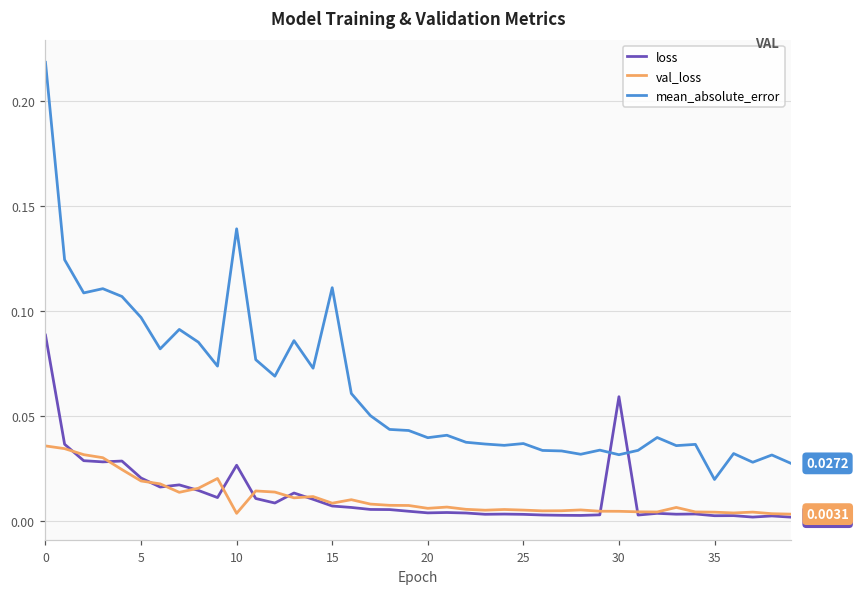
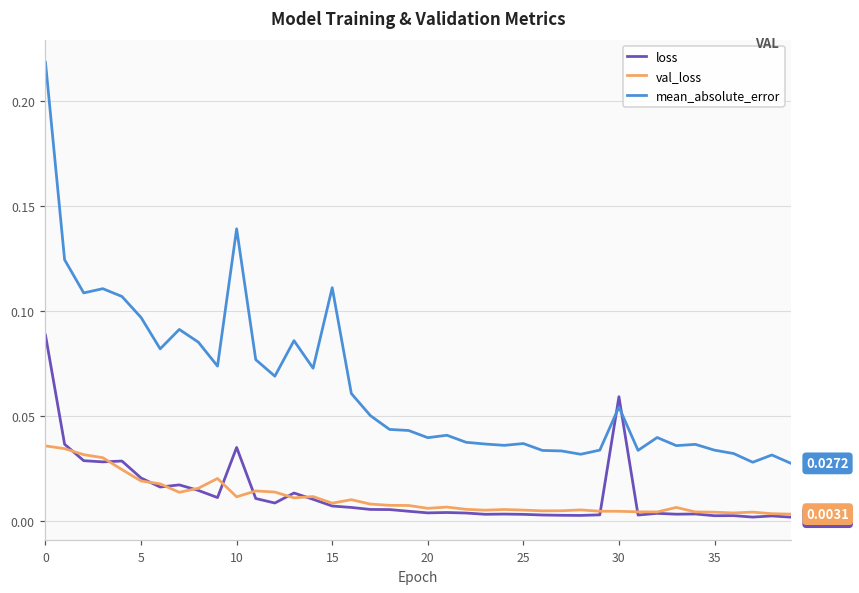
loss, 10: 0.026 -> 0.035
val_loss, 10: 0.003 -> 0.011
mean_absolute_error, 30: 0.031 -> 0.054
mean_absolute_error, 35: 0.020 -> 0.034
